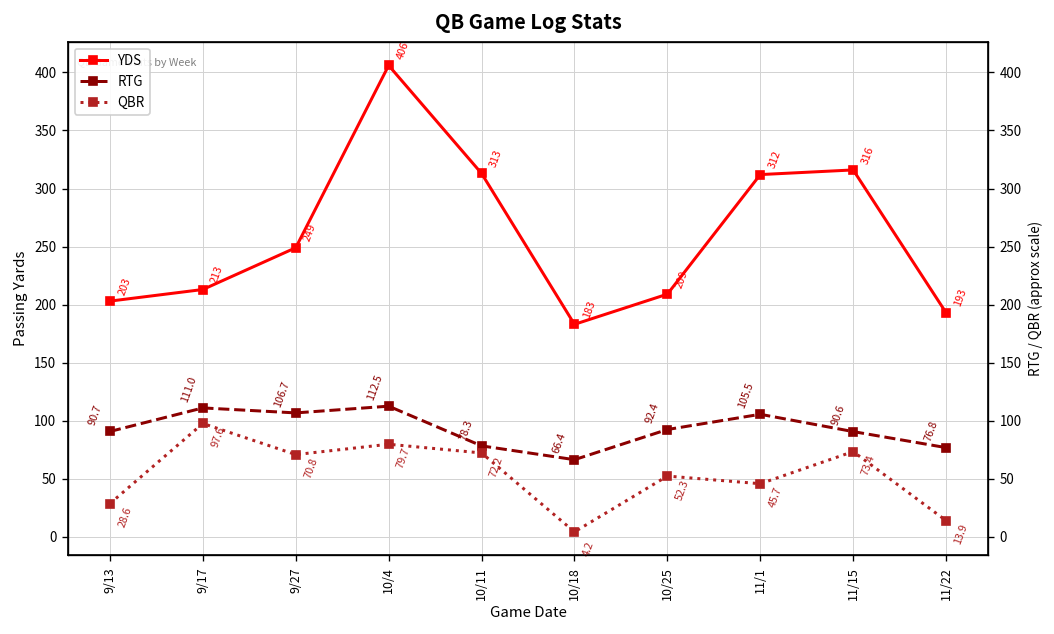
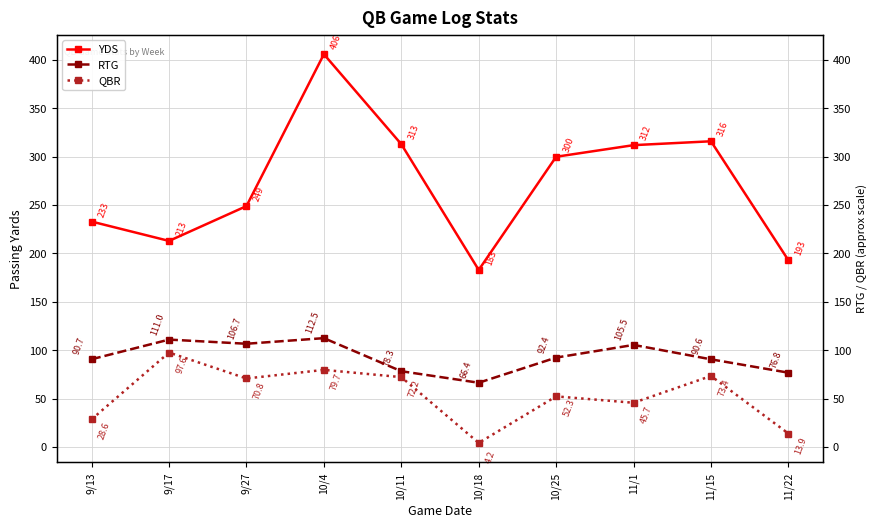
YDS, 9/13: 203 -> 233
YDS, 10/25: 209 -> 300
